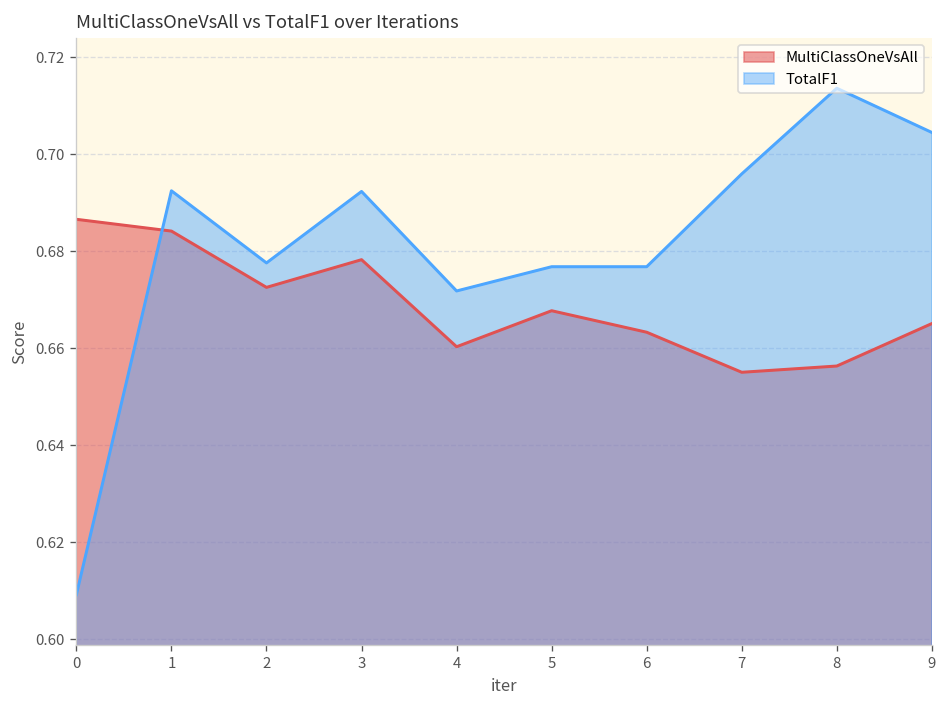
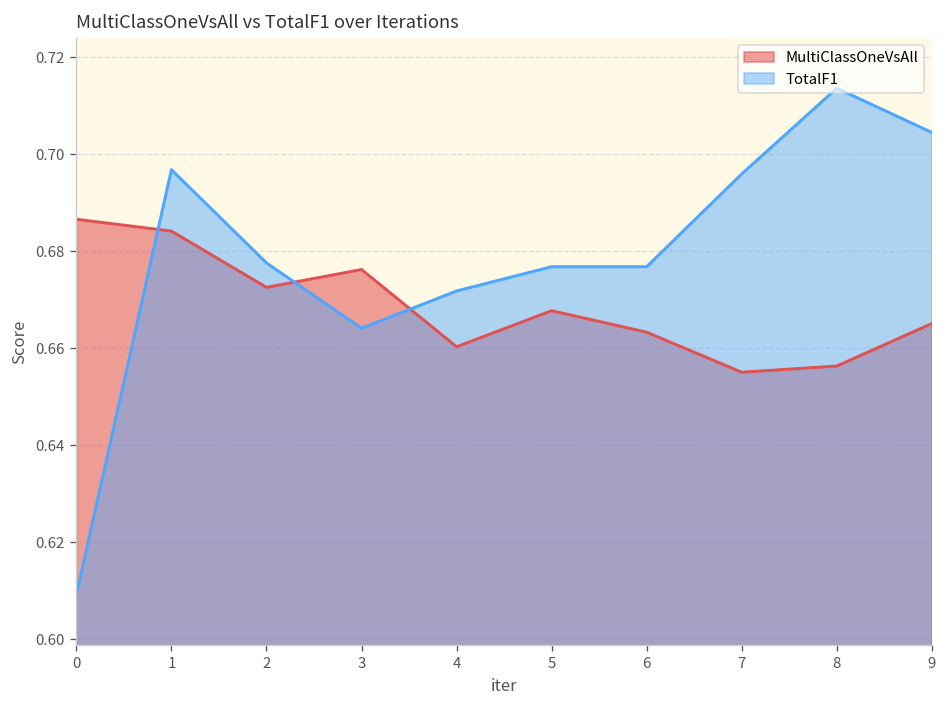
TotalF1, 1: 0.692 -> 0.697
MultiClassOneVsAll, 3: 0.678 -> 0.676
TotalF1, 3: 0.692 -> 0.664
